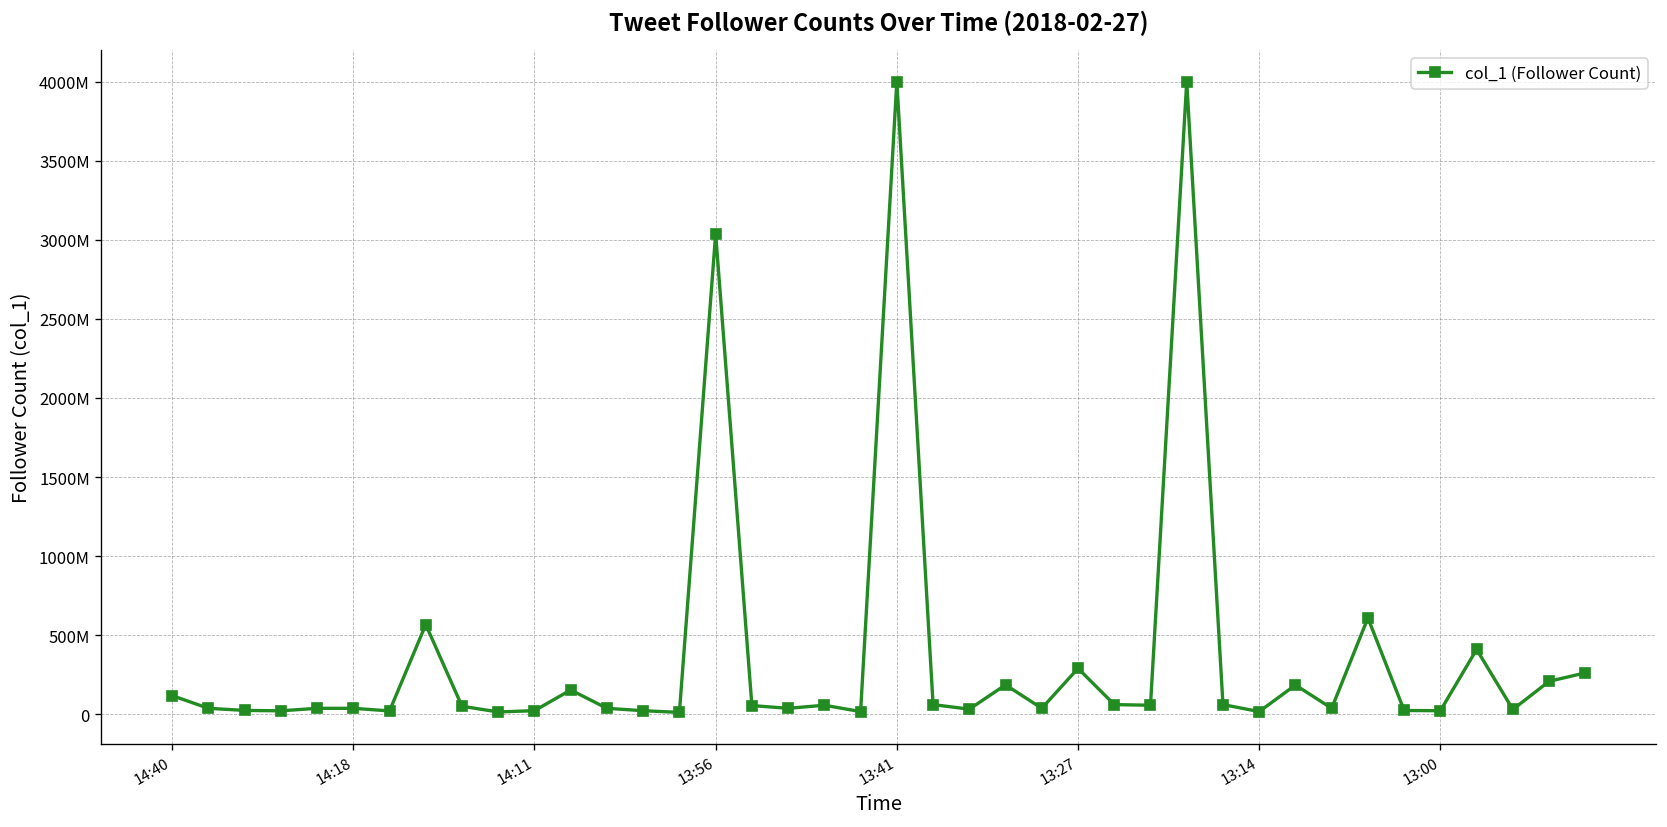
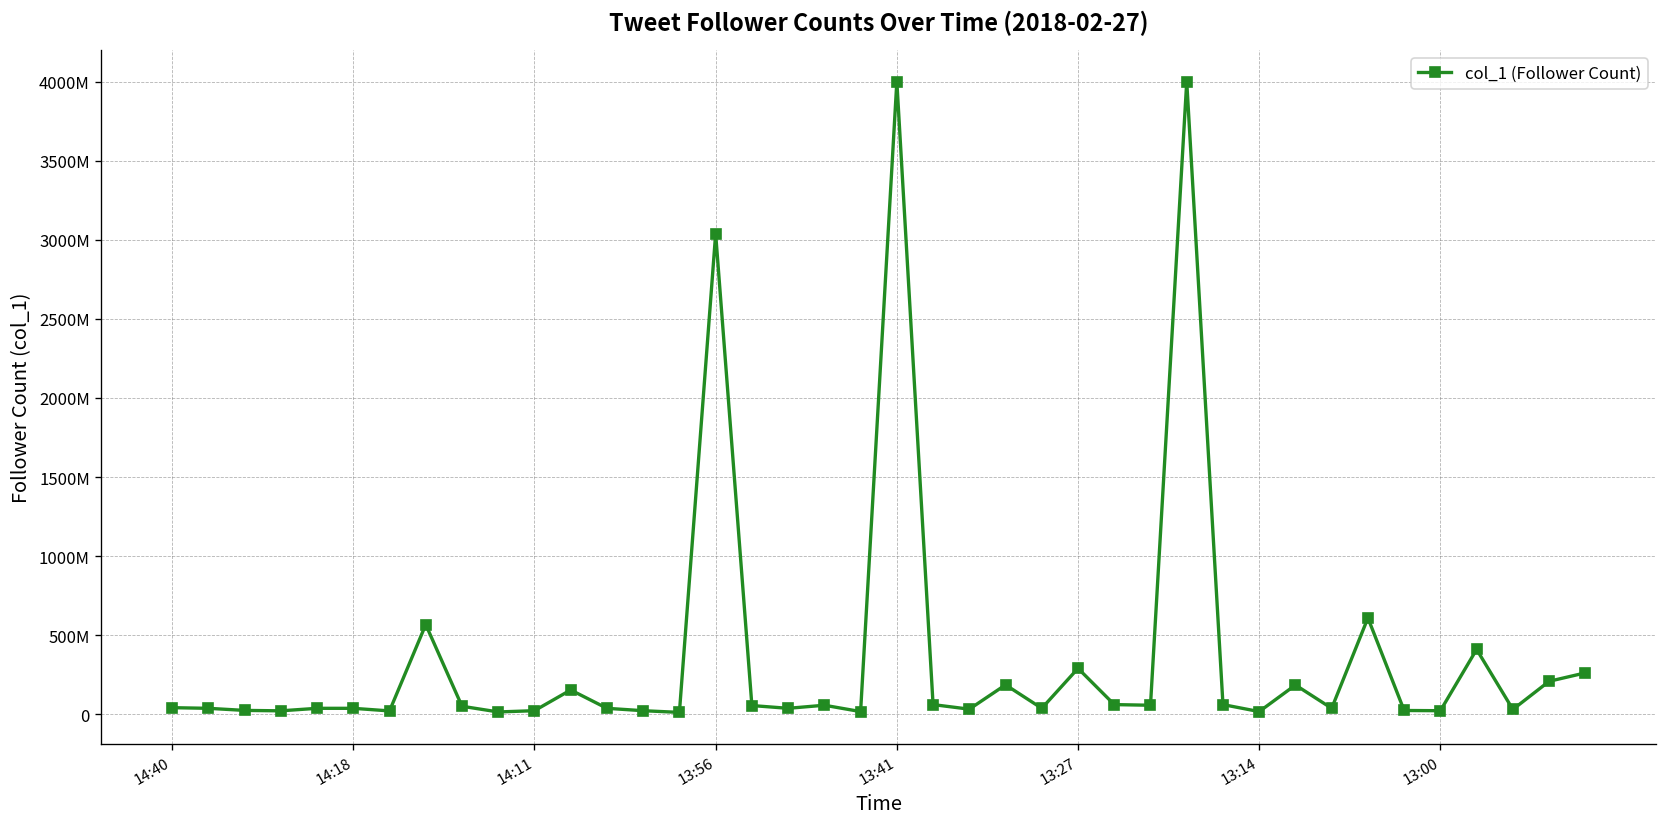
14:40: 120000000 -> 40000000
